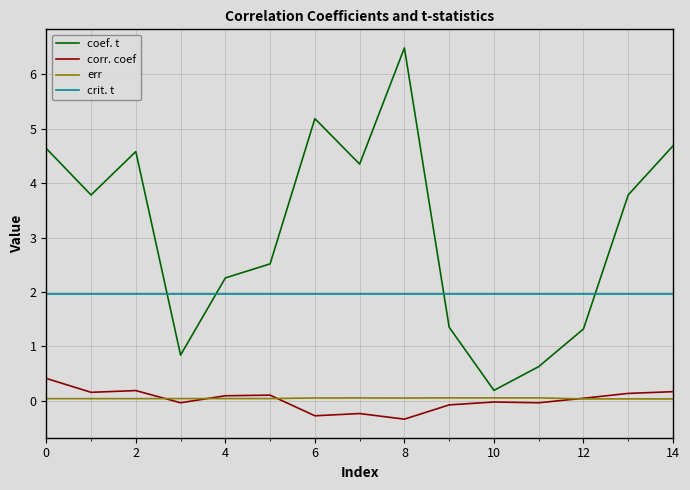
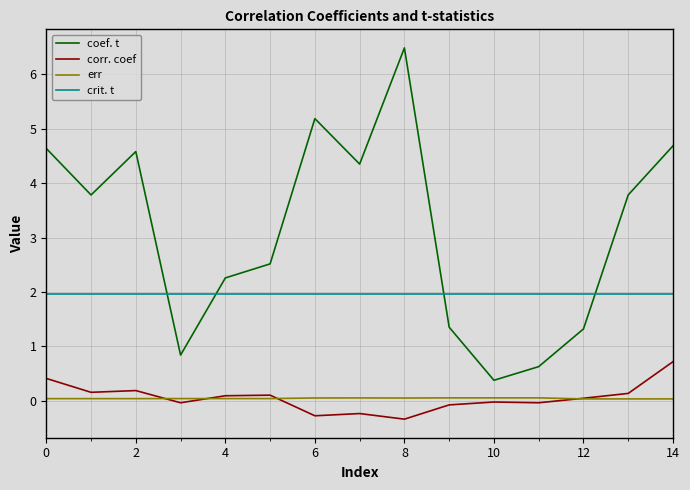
coef. t, 10: 0.2 -> 0.4
corr. coef, 14: 0.2 -> 0.7
